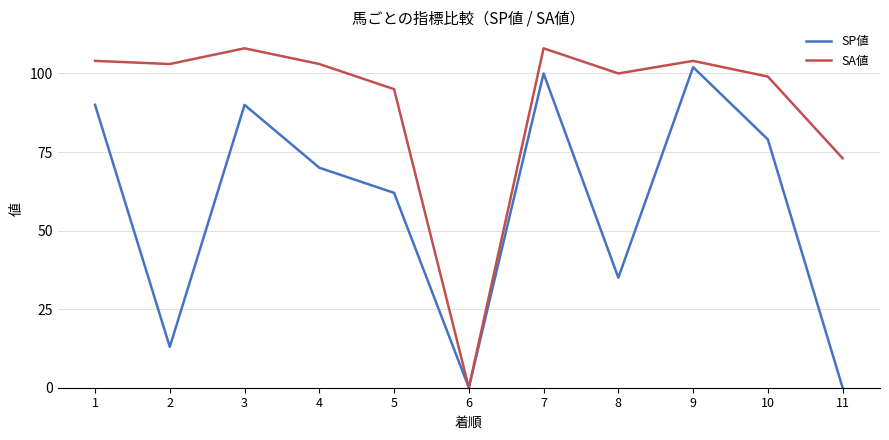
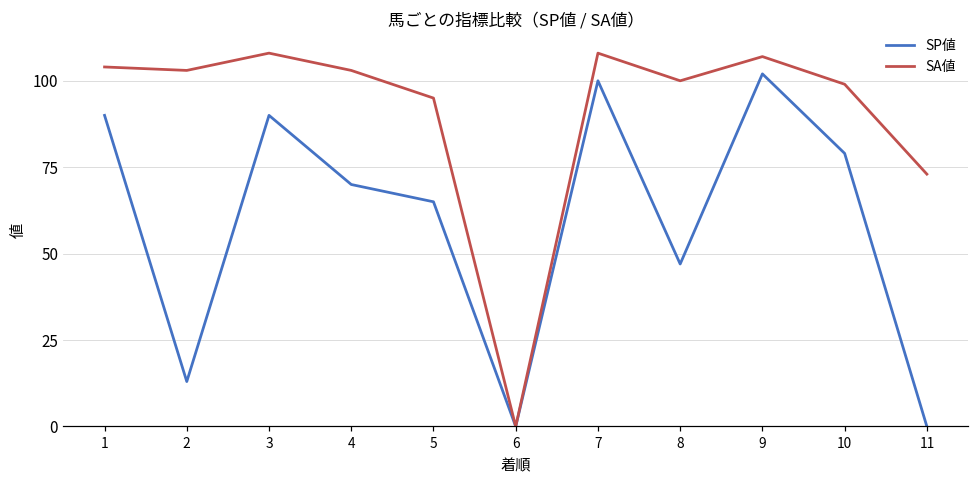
SP値, 5: 62 -> 65
SP値, 8: 35 -> 47
SA値, 9: 104 -> 107
